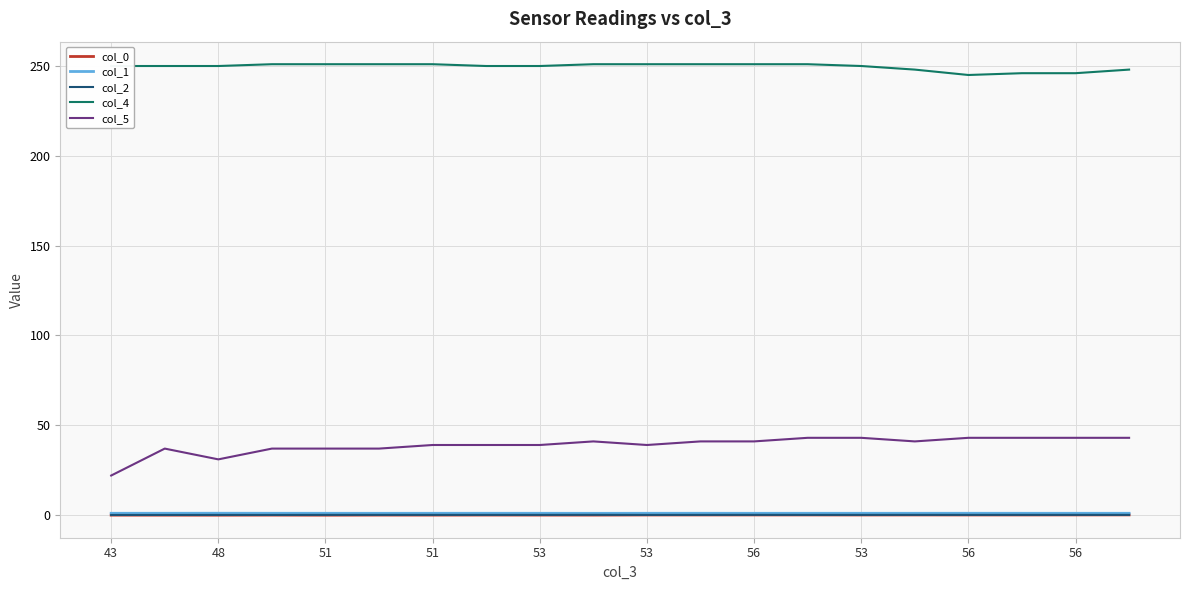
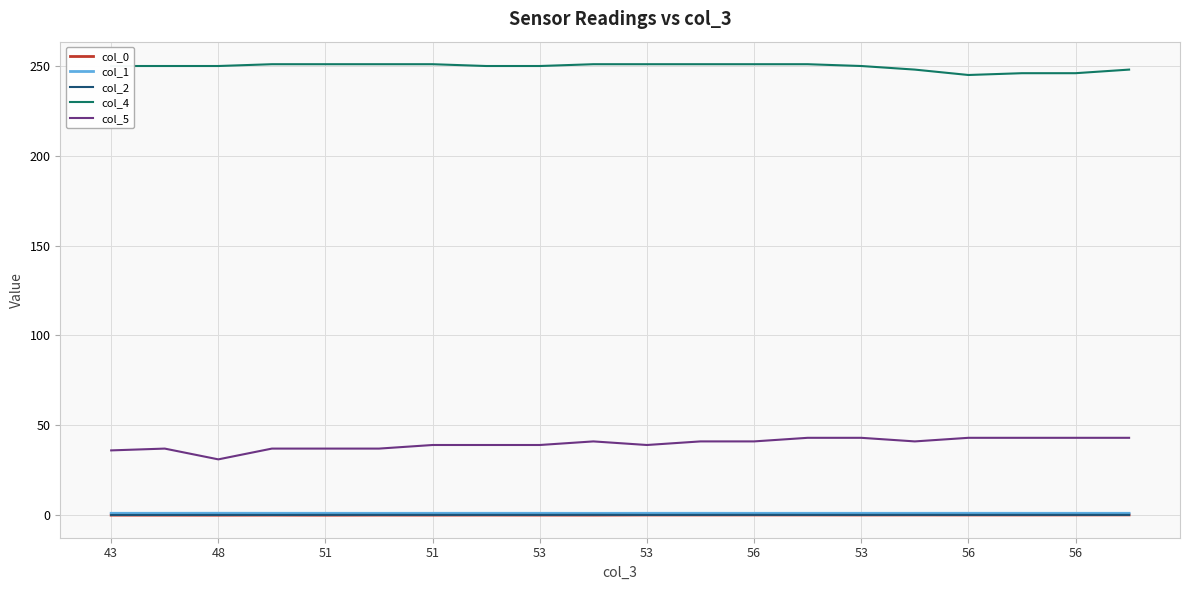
col_5, 43: 22 -> 36
